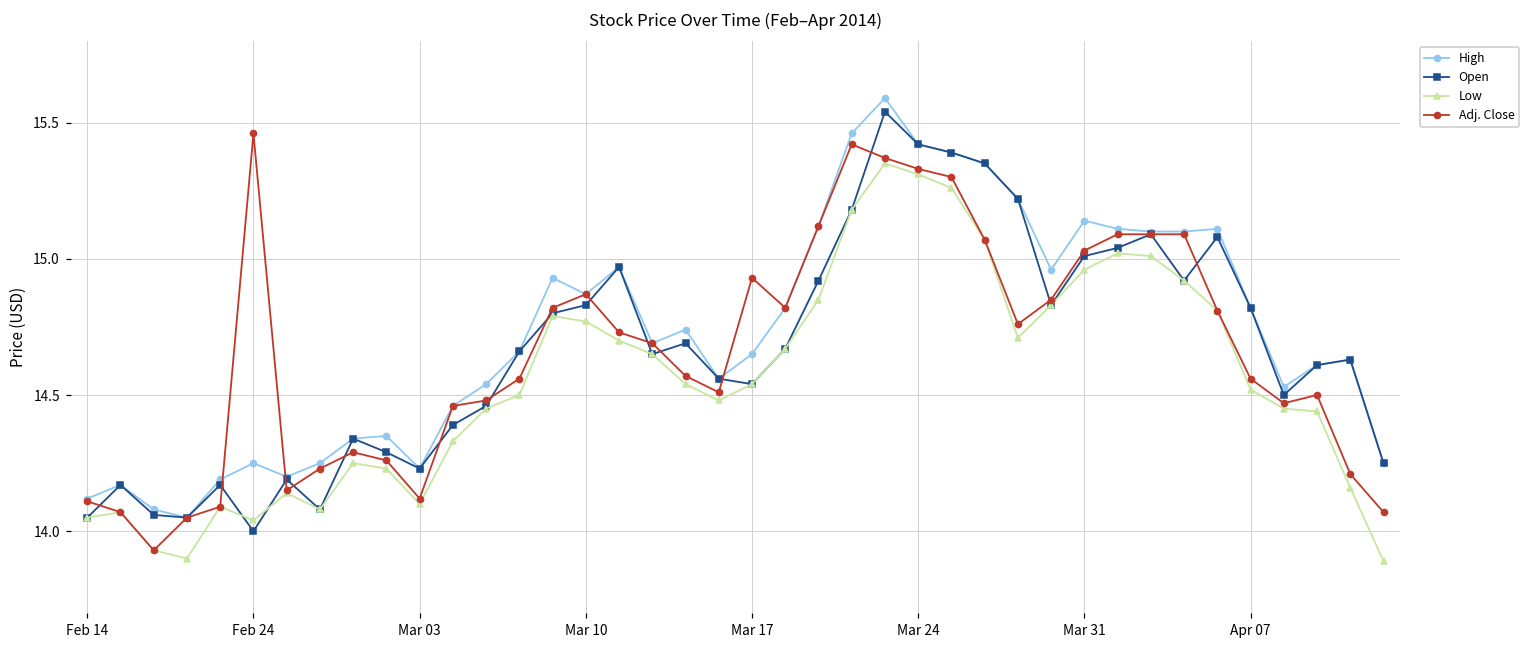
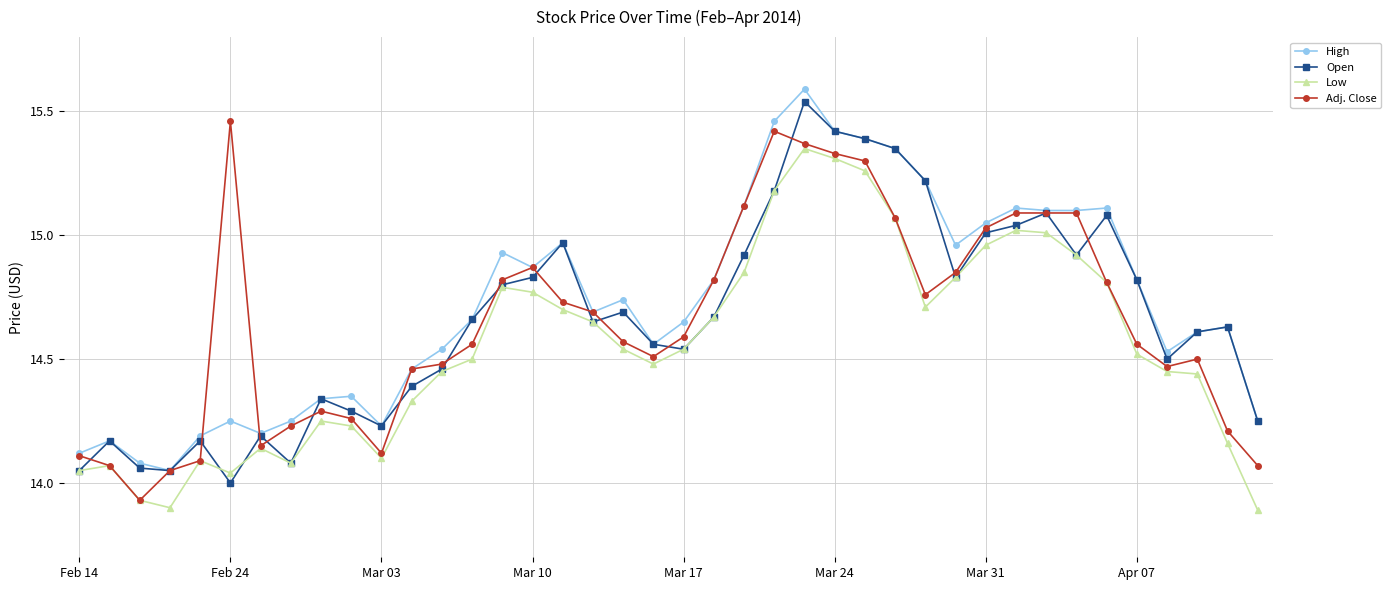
Adj. Close, Mar 17: 14.93 -> 14.59
High, Mar 31: 15.14 -> 15.05
